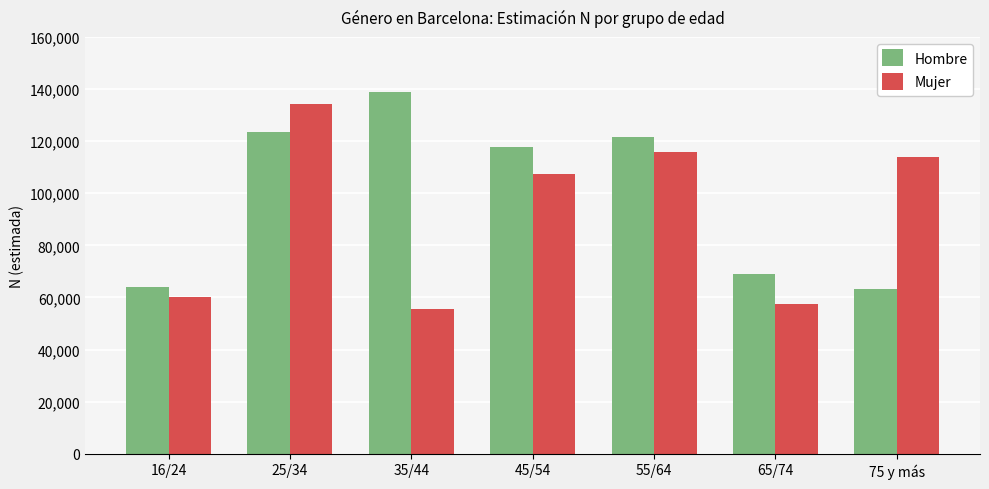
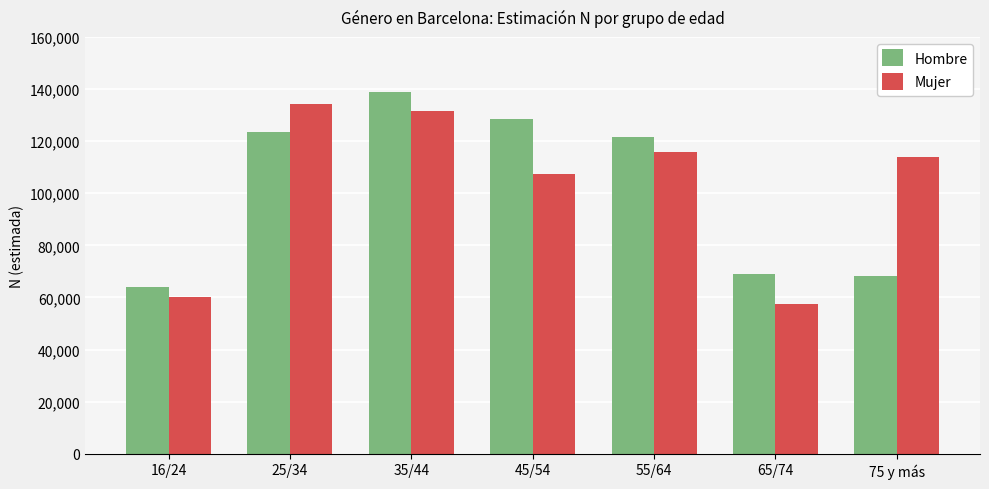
Mujer, 35/44: 55,000 -> 131,000
Hombre, 45/54: 118,000 -> 128,000
Hombre, 75 y más: 63,000 -> 68,000
